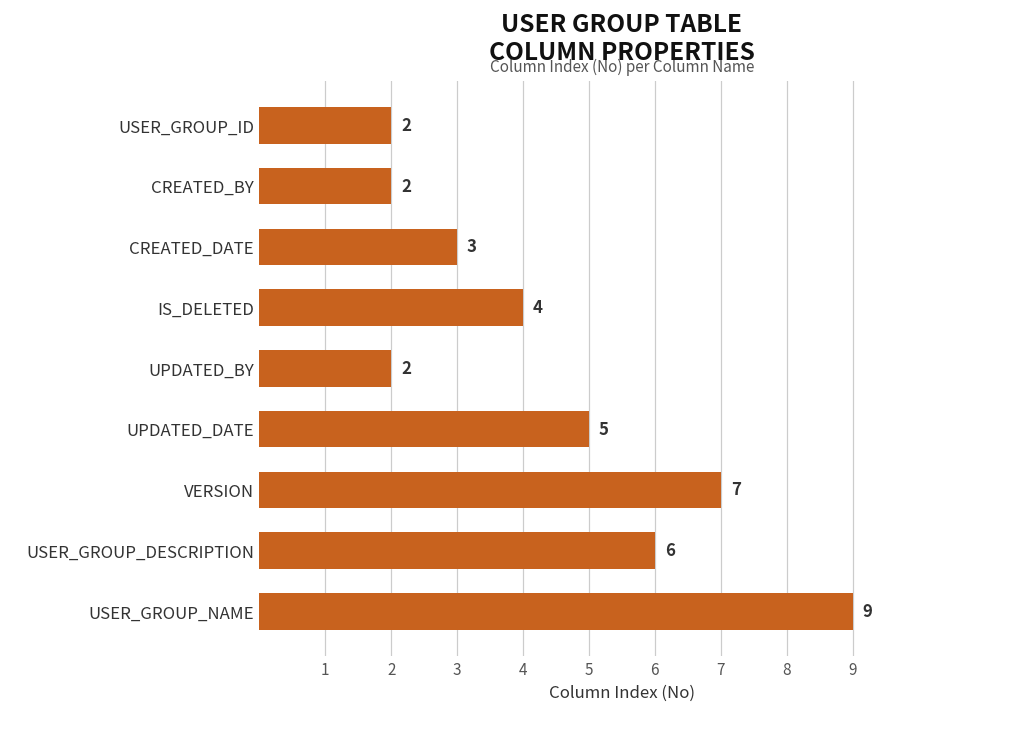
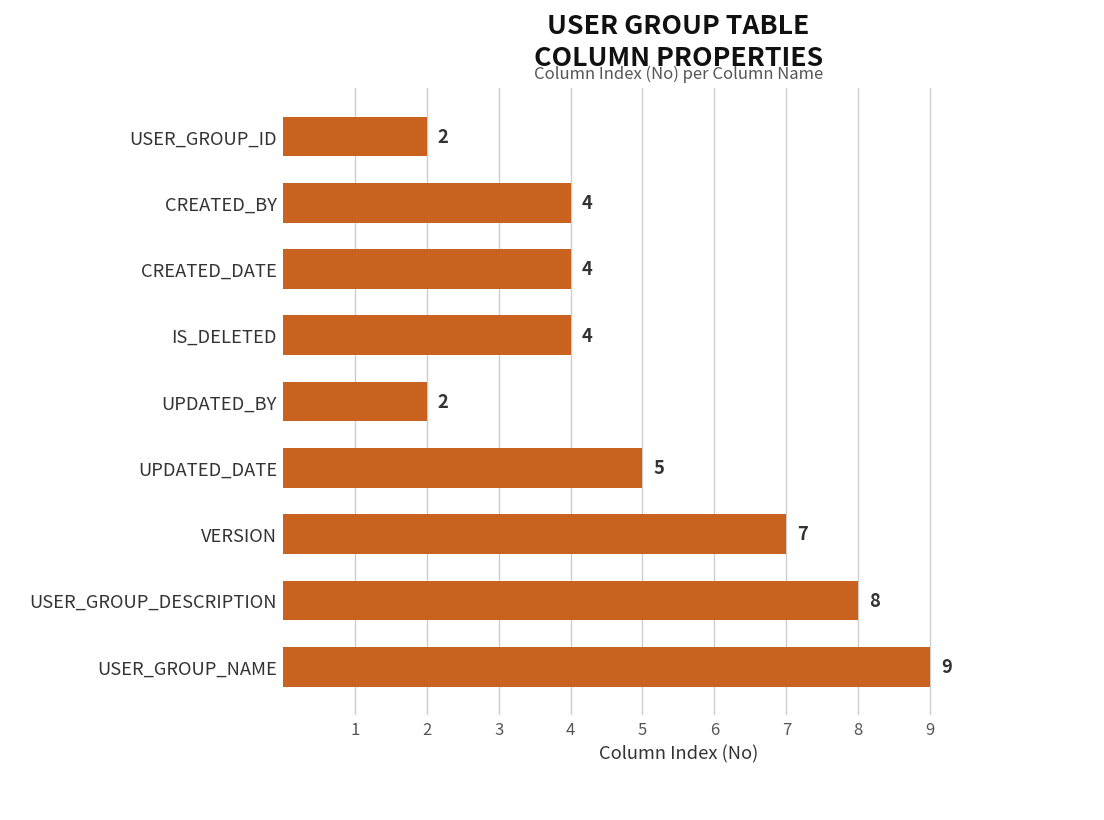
CREATED_BY: 2 -> 4
CREATED_DATE: 3 -> 4
USER_GROUP_DESCRIPTION: 6 -> 8
